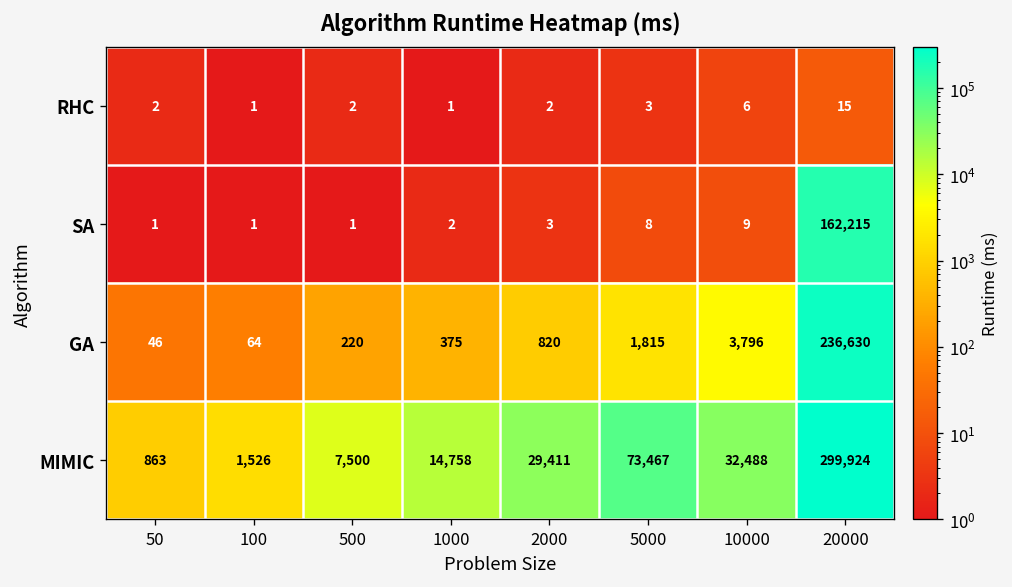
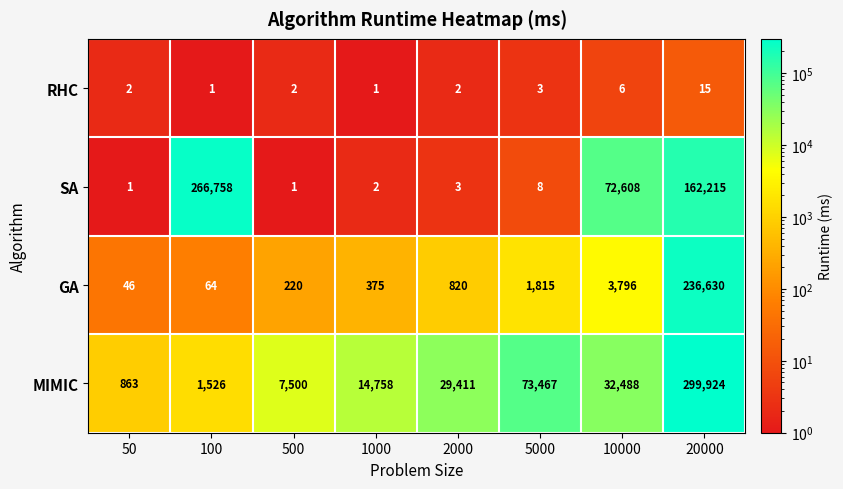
SA, 100: 1 -> 266,758
SA, 10000: 9 -> 72,608
